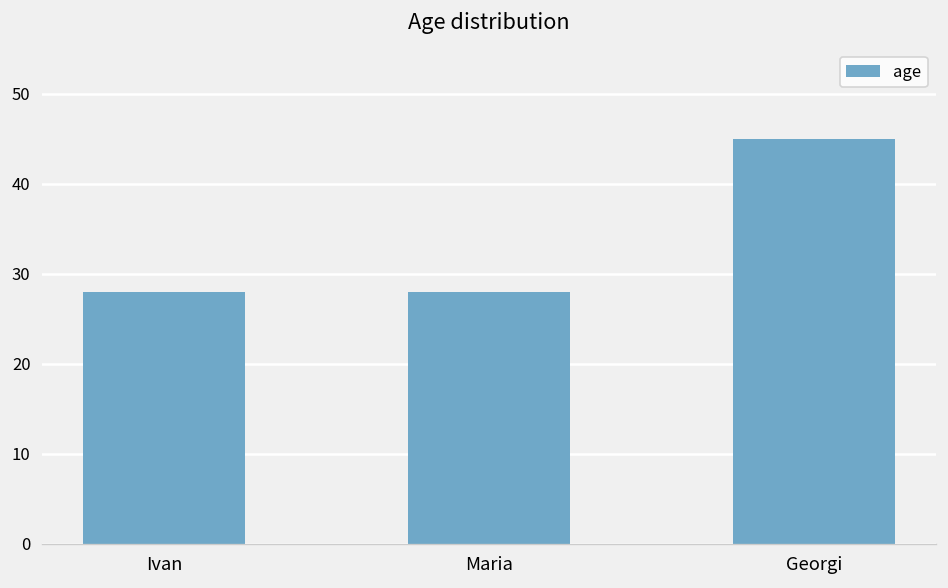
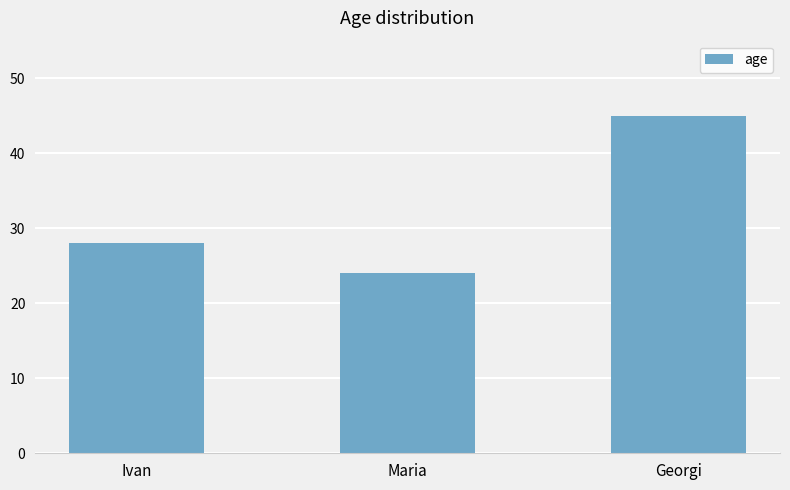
Maria: 28 -> 24
